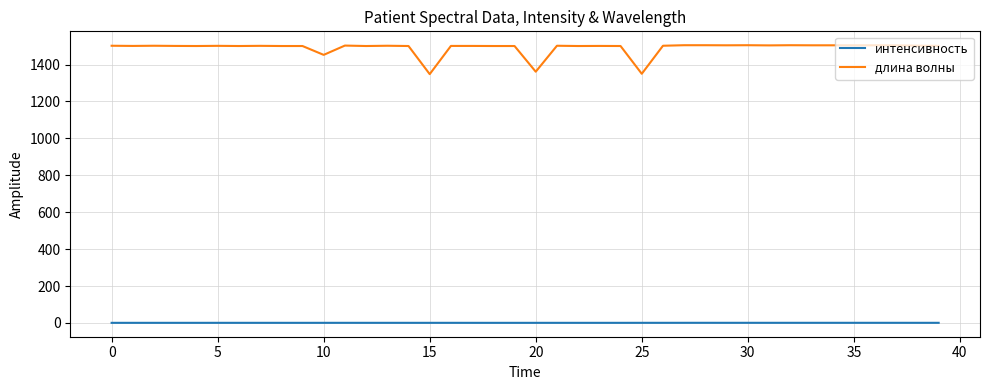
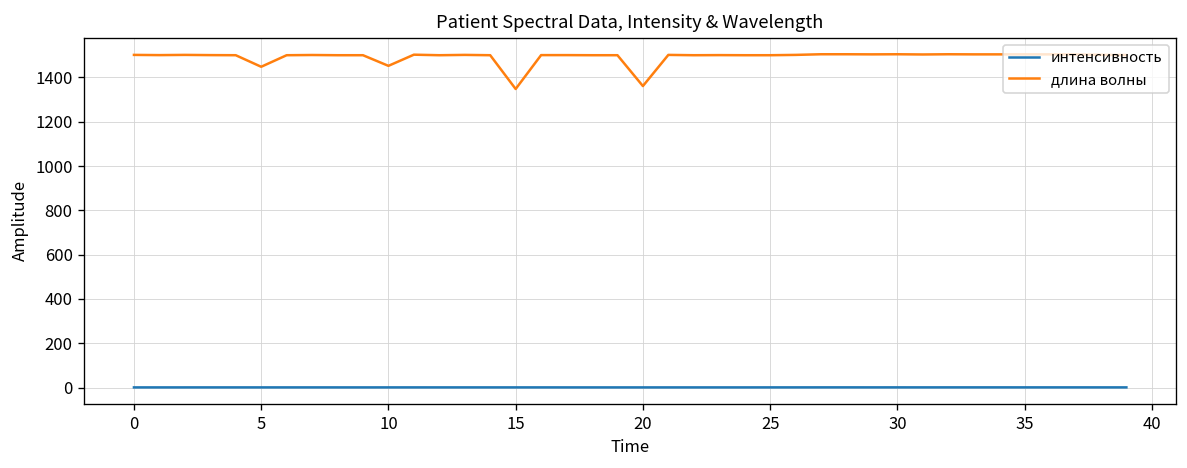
длина волны, 5: 1500 -> 1450
длина волны, 25: 1350 -> 1500
